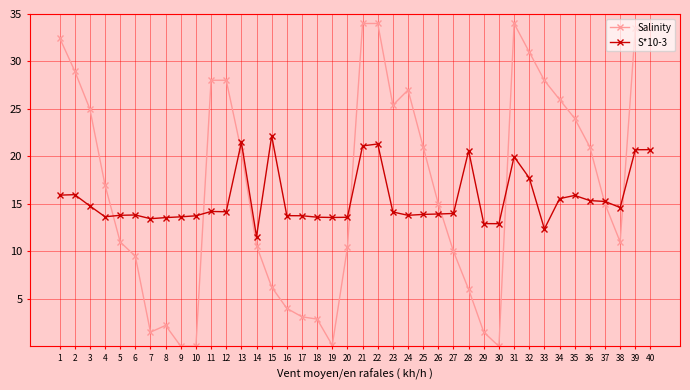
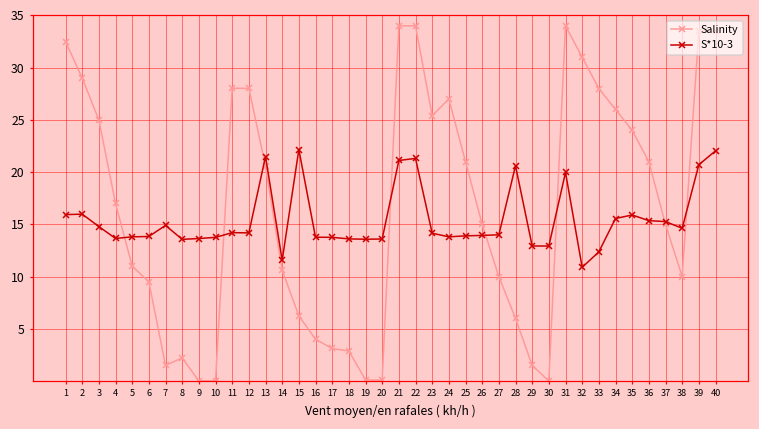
S*10-3, 7: 13 -> 15
Salinity, 20: 10 -> 0
S*10-3, 32: 18 -> 11
Salinity, 38: 11 -> 10
S*10-3, 40: 21 -> 22
